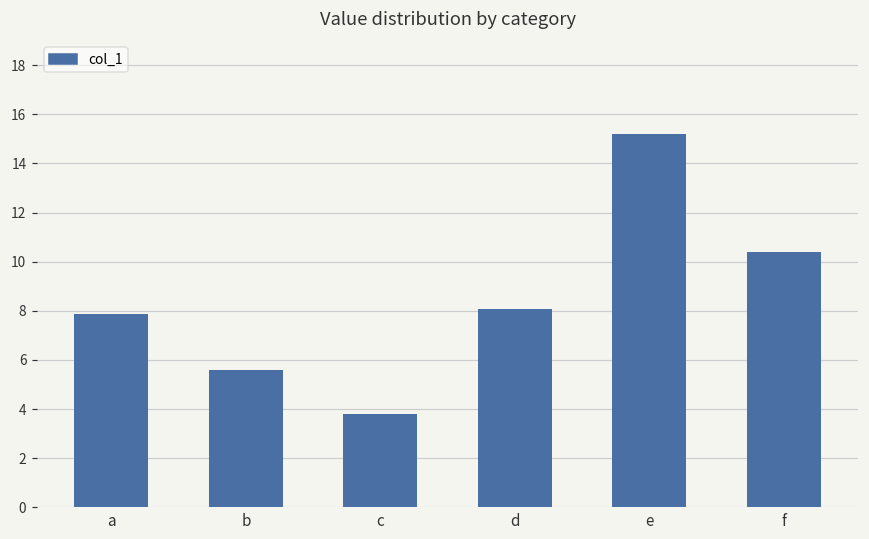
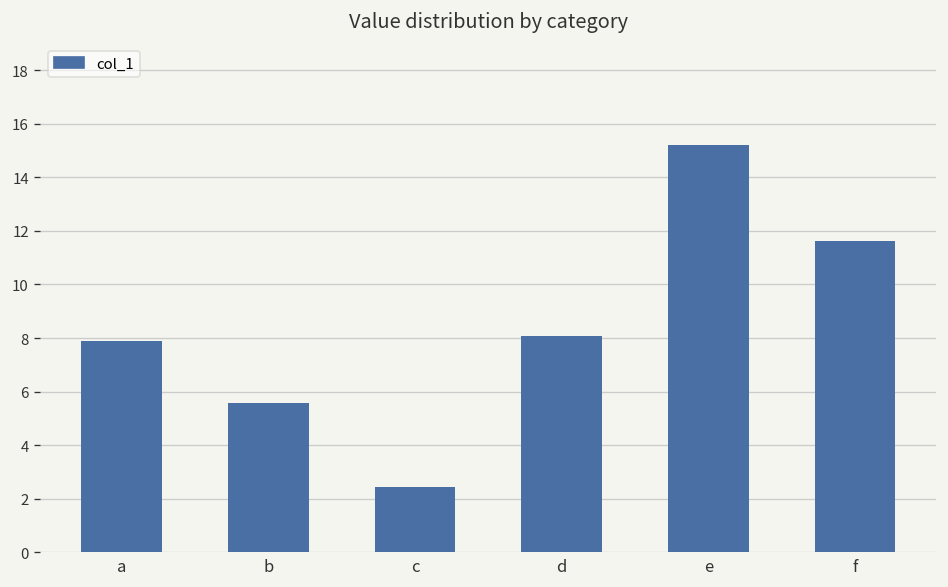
c: 3.8 -> 2.4
f: 10.4 -> 11.6
